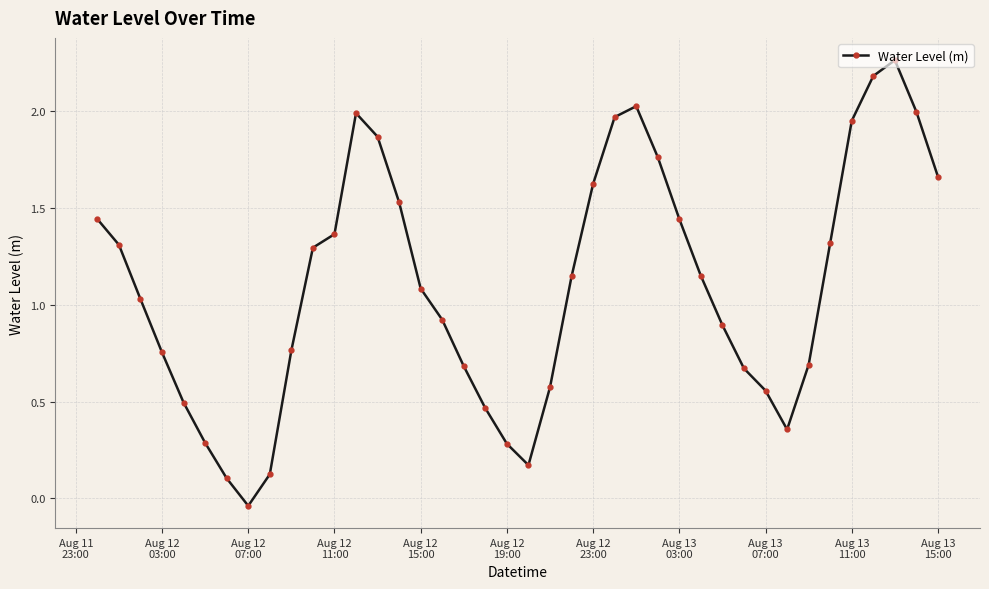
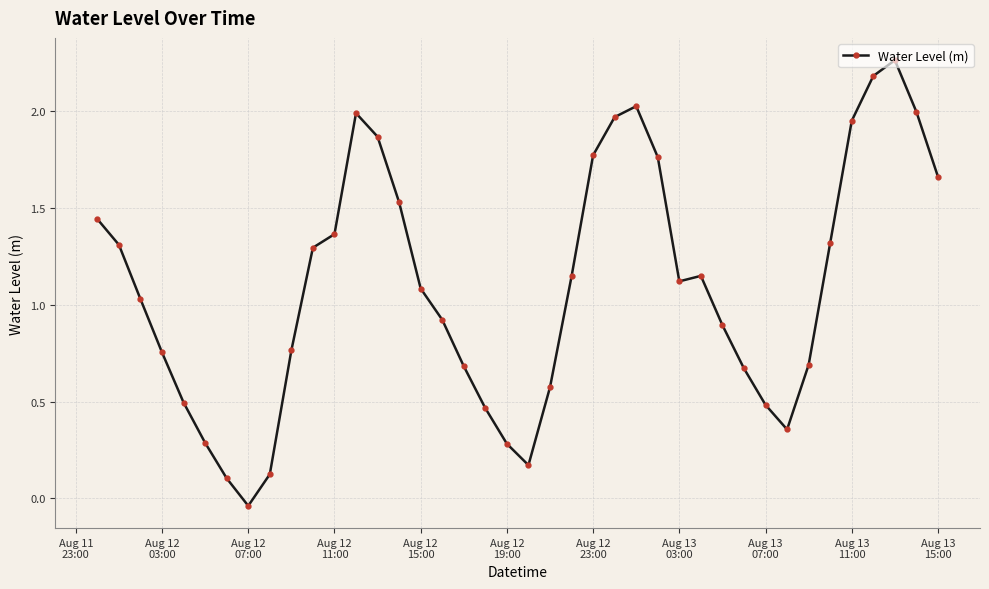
Aug 12 23:00: 1.62 -> 1.77
Aug 13 03:00: 1.44 -> 1.12
Aug 13 07:00: 0.56 -> 0.48
